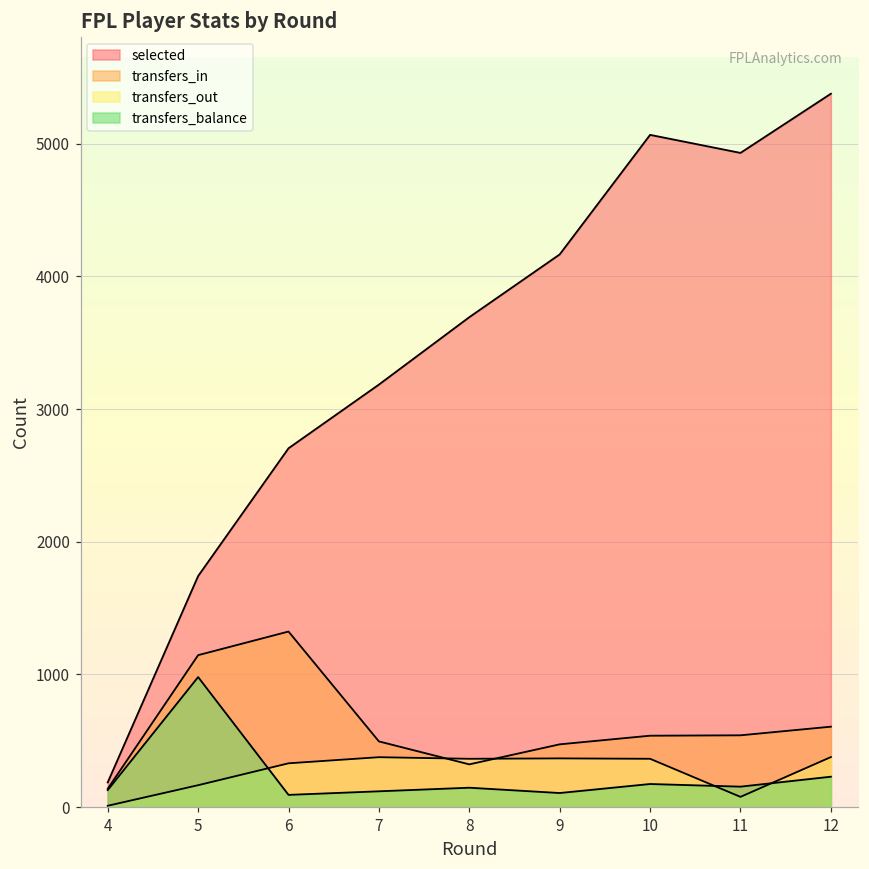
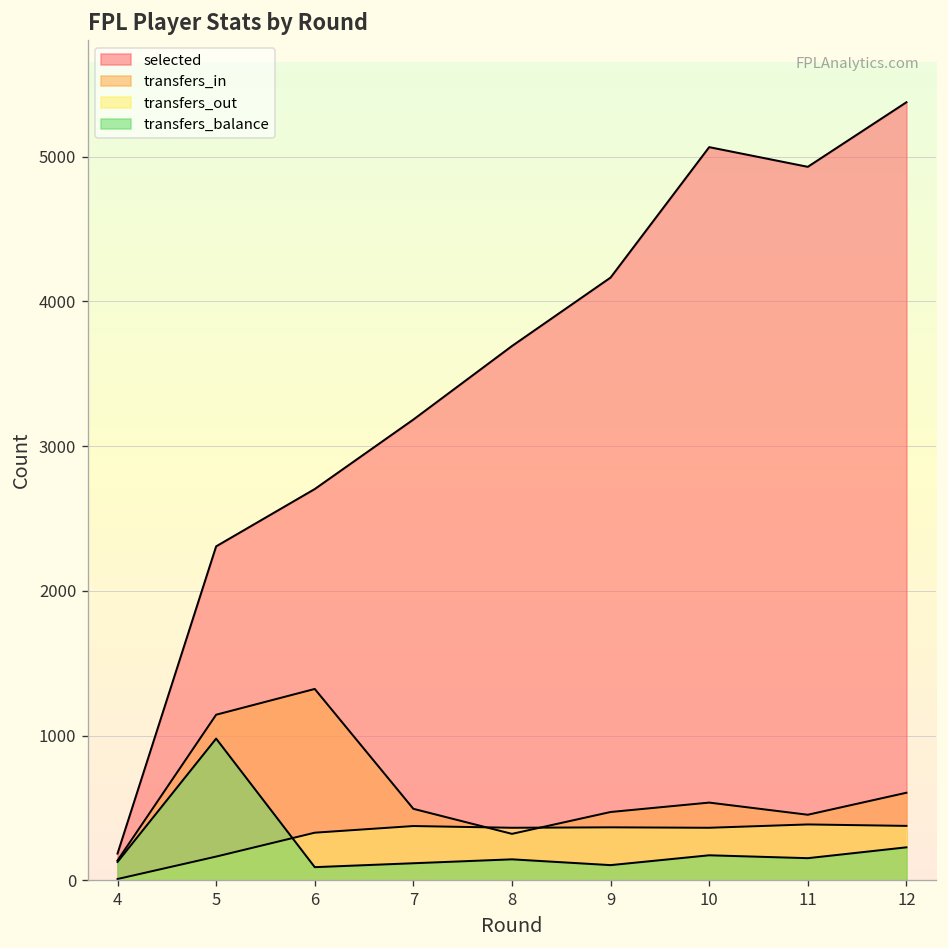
selected, 5: 1740 -> 2310
transfers_in, 11: 540 -> 450
transfers_out, 11: 80 -> 390
